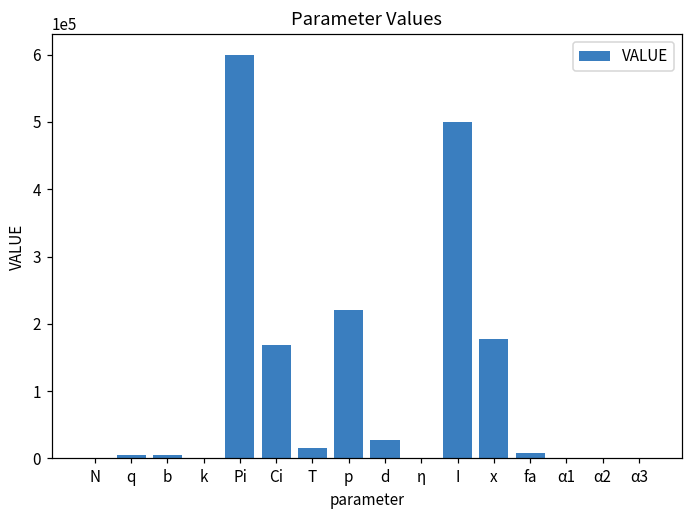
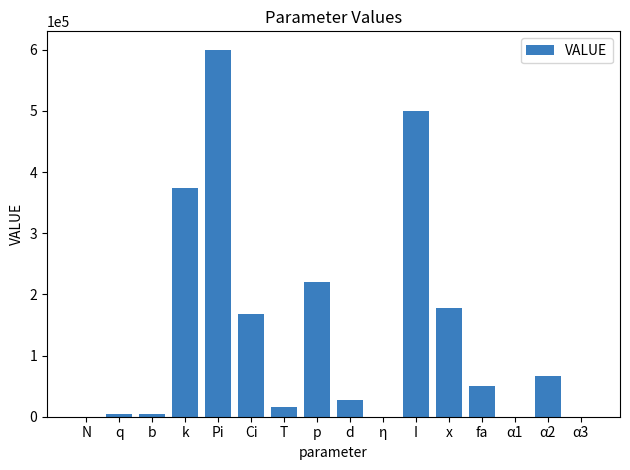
k: 0 -> 370000
fa: 10000 -> 50000
α2: 0 -> 70000
